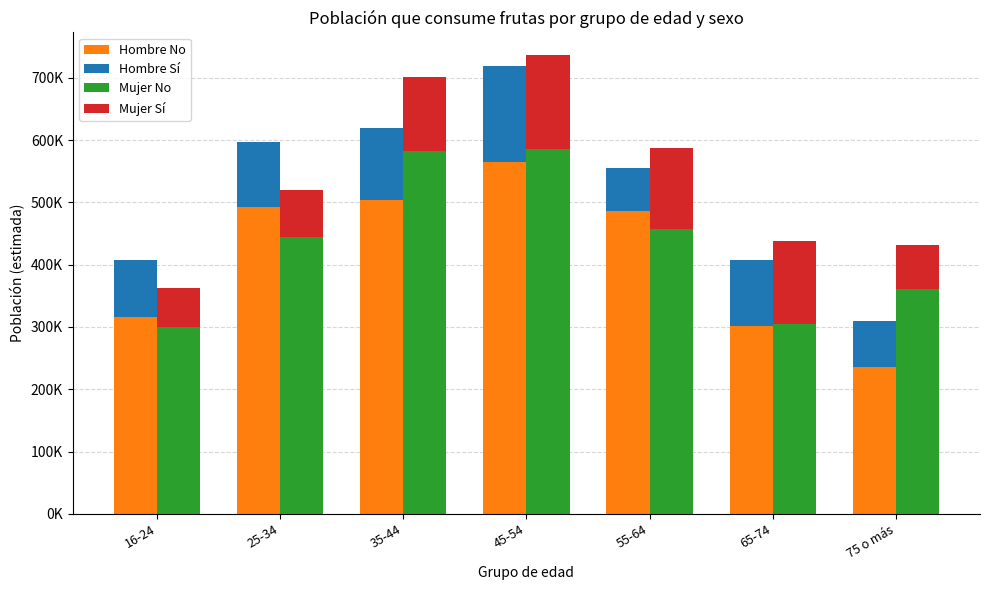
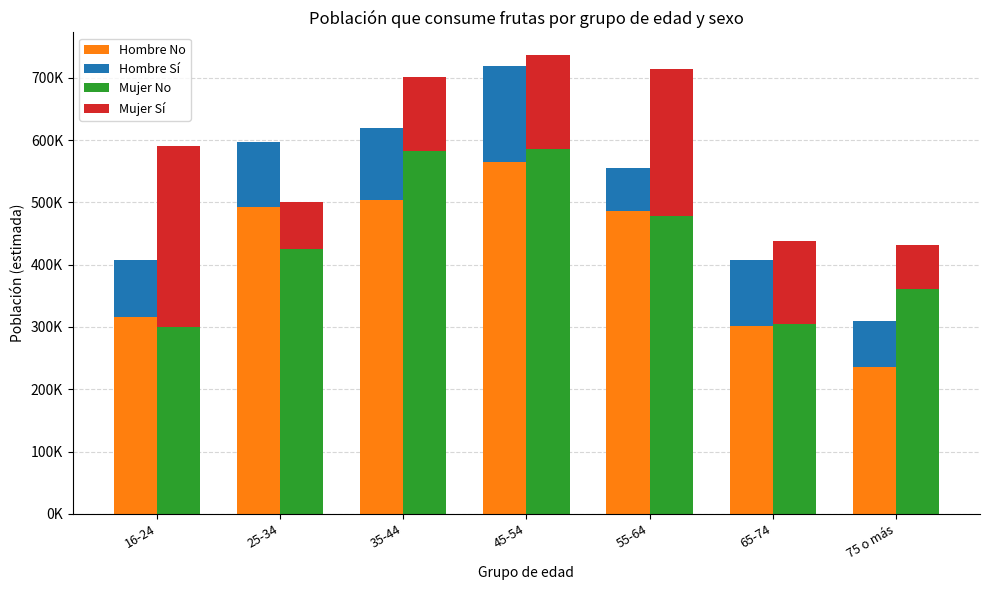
Mujer Sí, 16-24: 60000 -> 290000
Mujer No, 25-34: 440000 -> 430000
Mujer No, 55-64: 460000 -> 480000
Mujer Sí, 55-64: 130000 -> 240000
